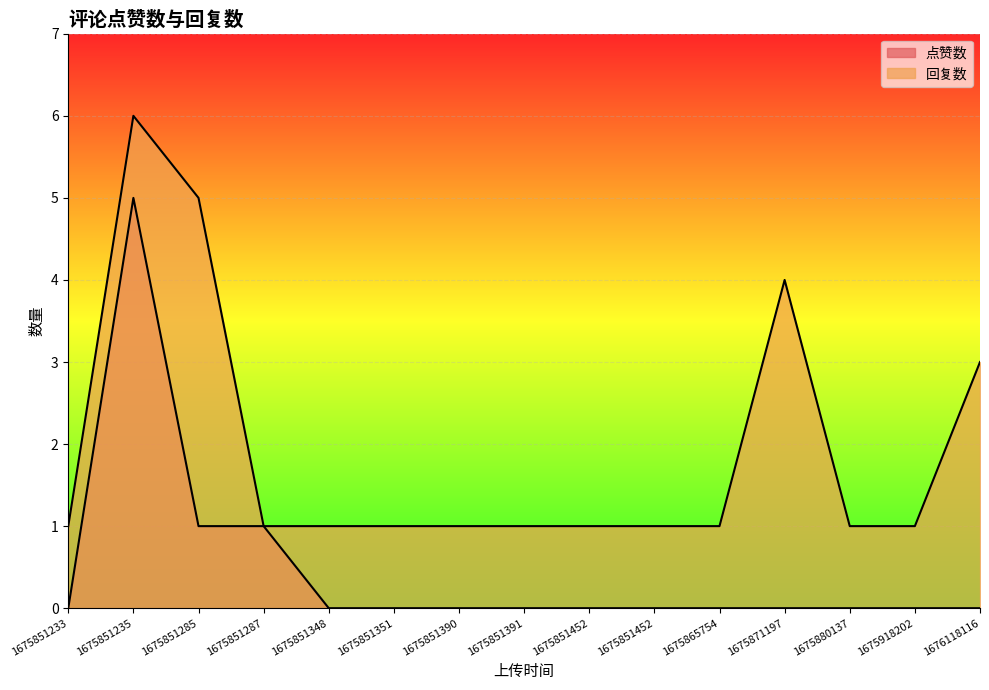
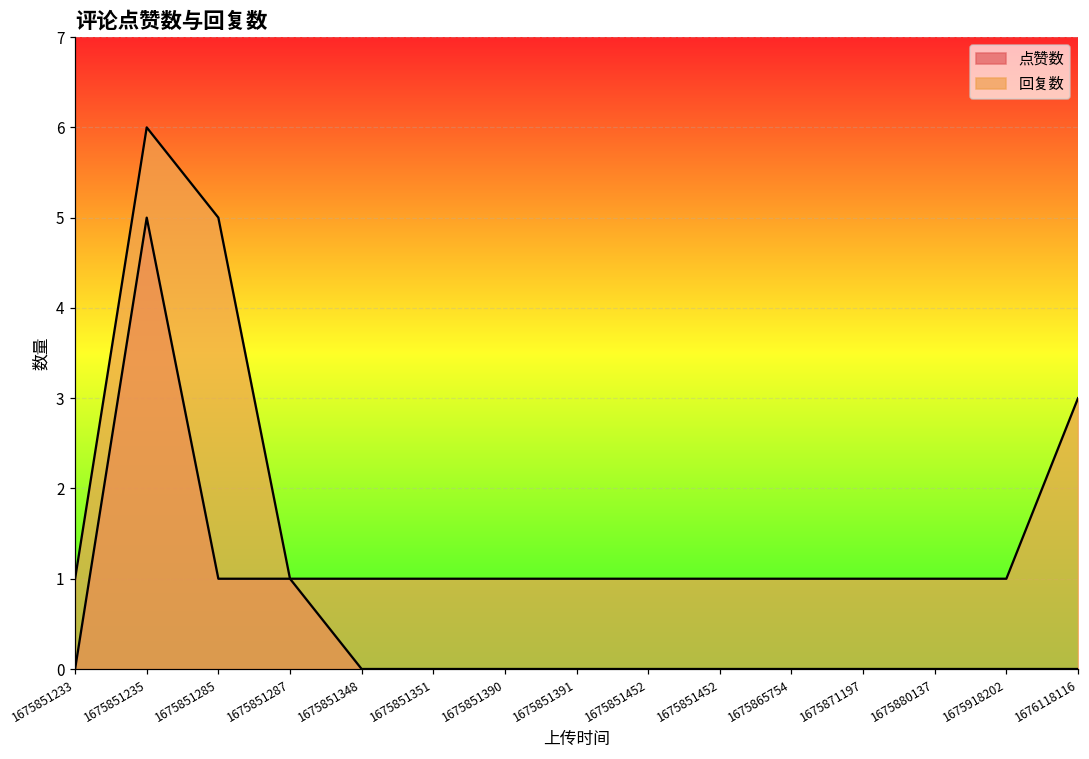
回复数, 1675871197: 4 -> 1
